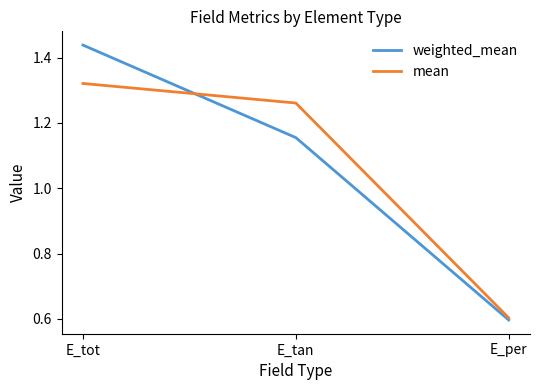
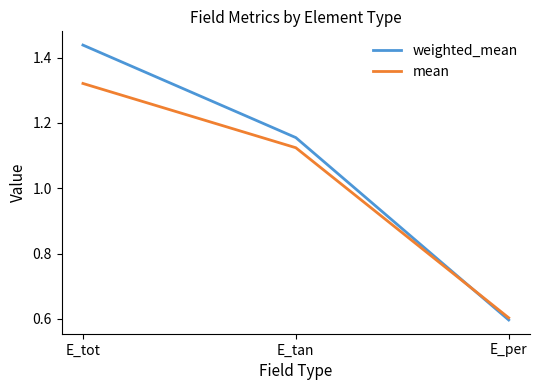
mean, E_tan: 1.26 -> 1.12
